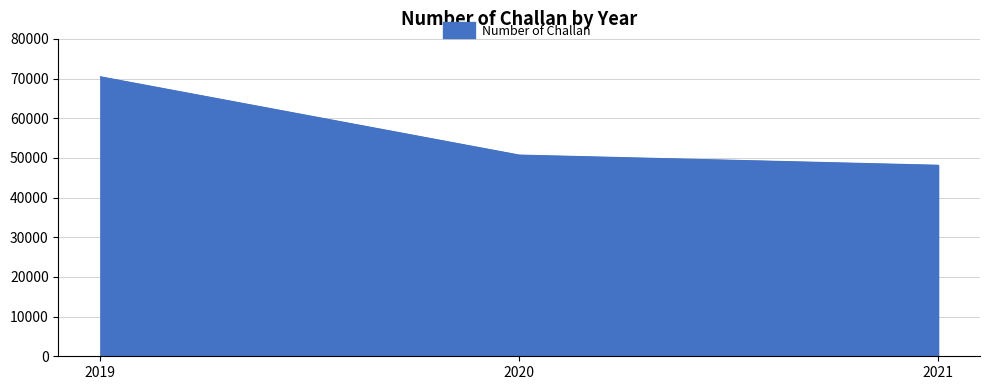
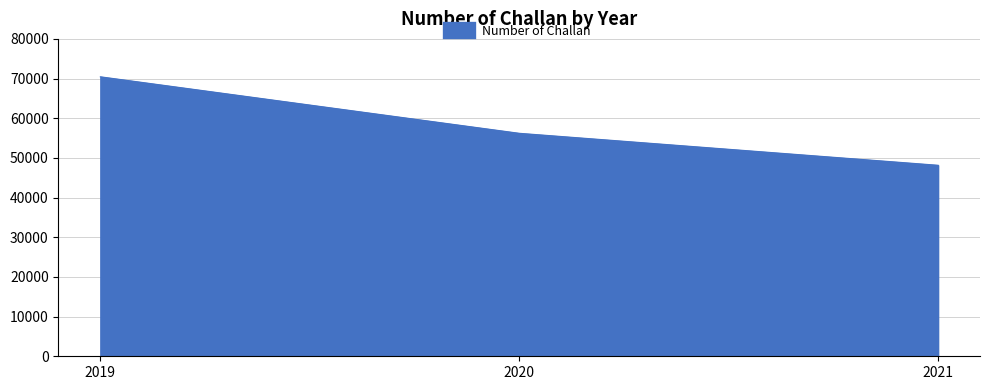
2020: 51000 -> 56000
